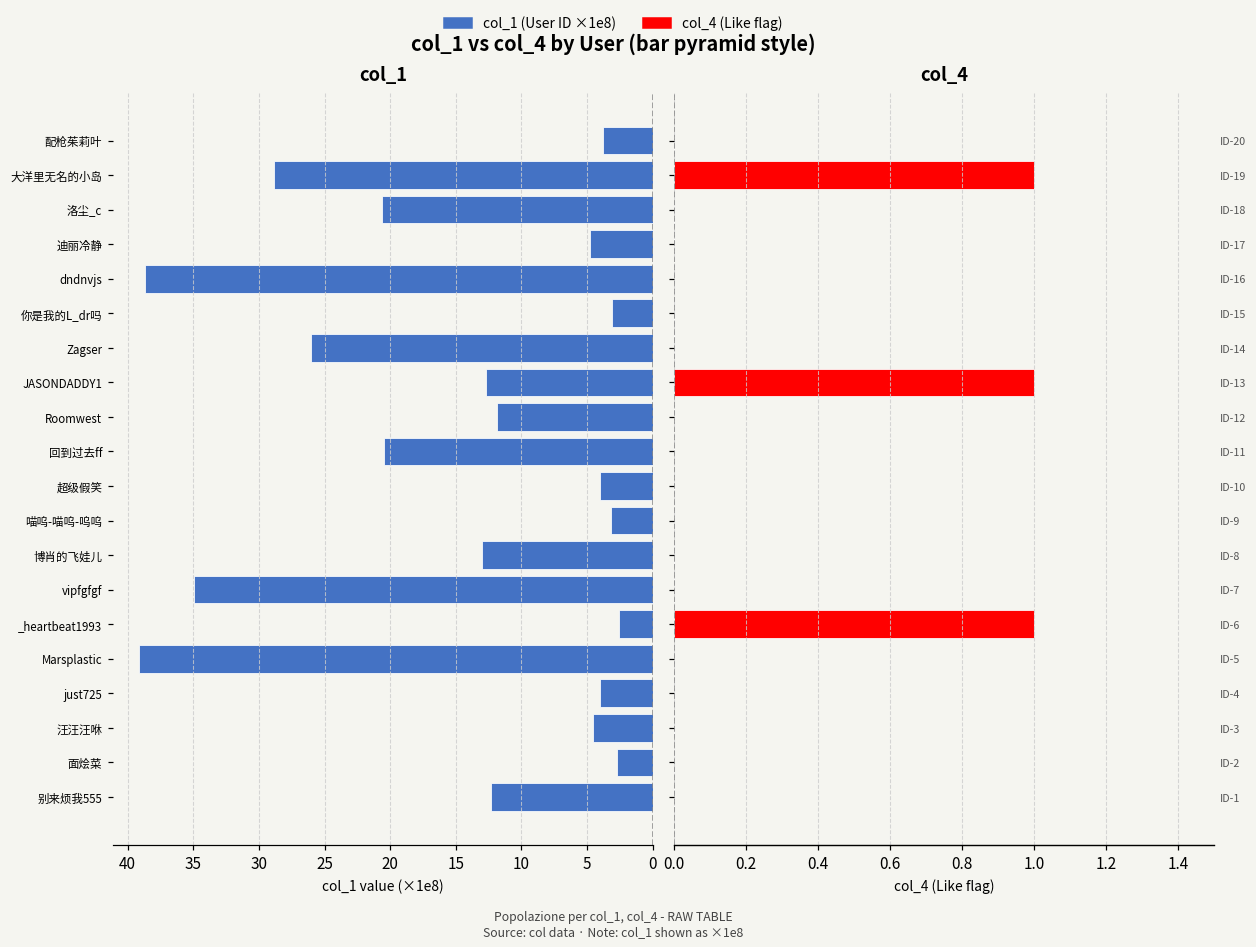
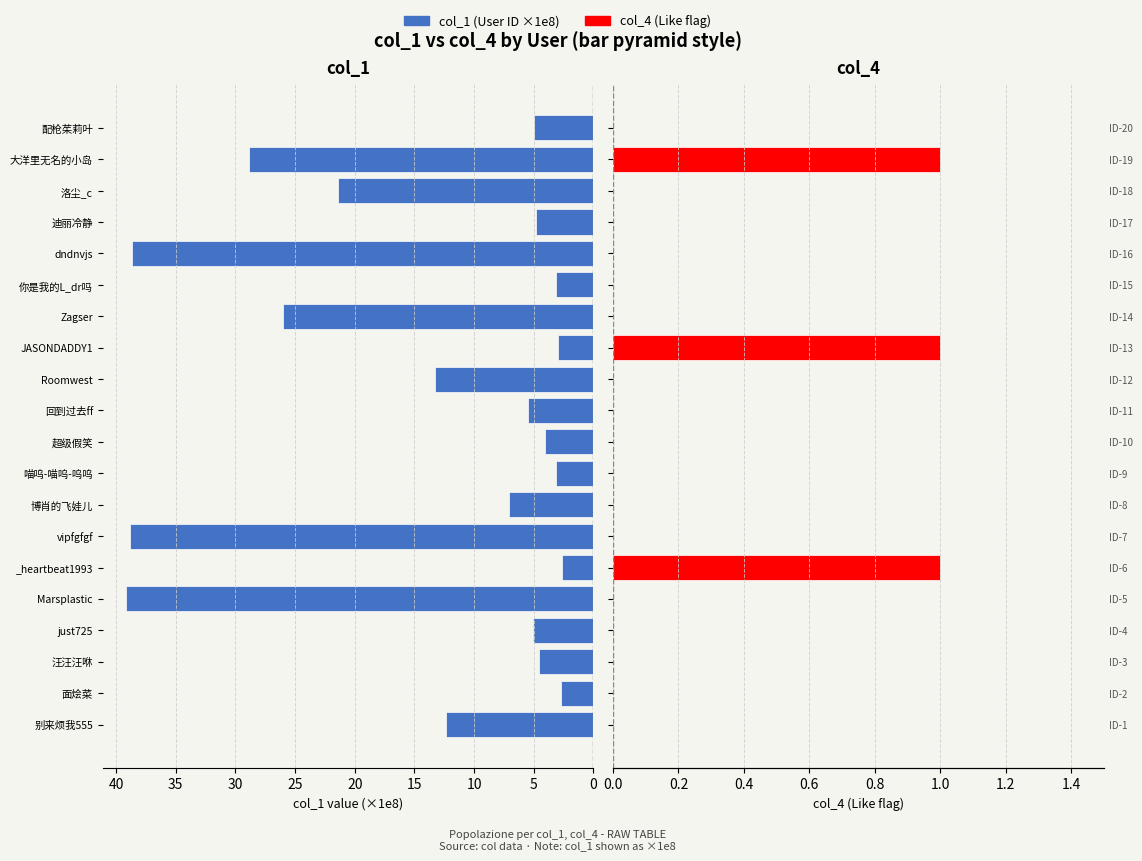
col_1, 配枪茱莉叶: 3.8 -> 5.0
col_1, 洛尘_c: 20.6 -> 21.4
col_1, JASONDADDY1: 12.7 -> 2.9
col_1, Roomwest: 11.9 -> 13.3
col_1, 回到过去ff: 20.5 -> 5.5
col_1, 博肖的飞娃儿: 13.0 -> 7.1
col_1, vipfgfgf: 34.9 -> 38.9
col_1, just725: 4.0 -> 5.1
